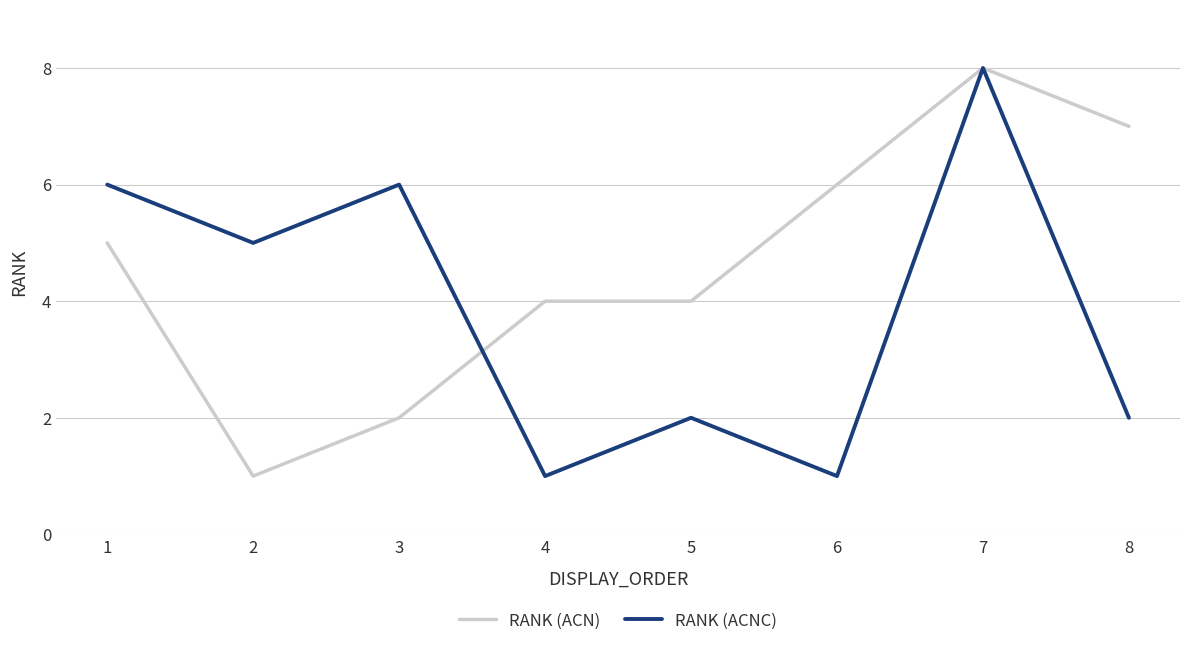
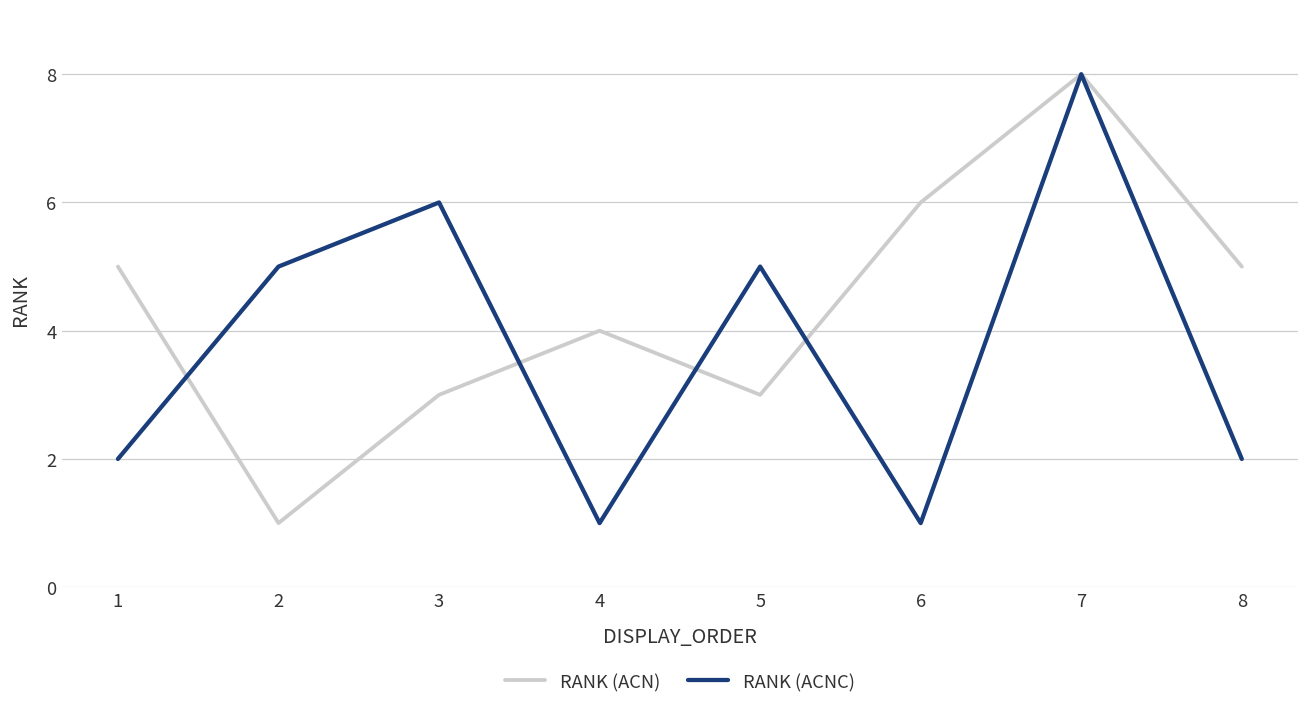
RANK (ACNC), 1: 6 -> 2
RANK (ACN), 3: 2 -> 3
RANK (ACN), 5: 4 -> 3
RANK (ACNC), 5: 2 -> 5
RANK (ACN), 8: 7 -> 5
